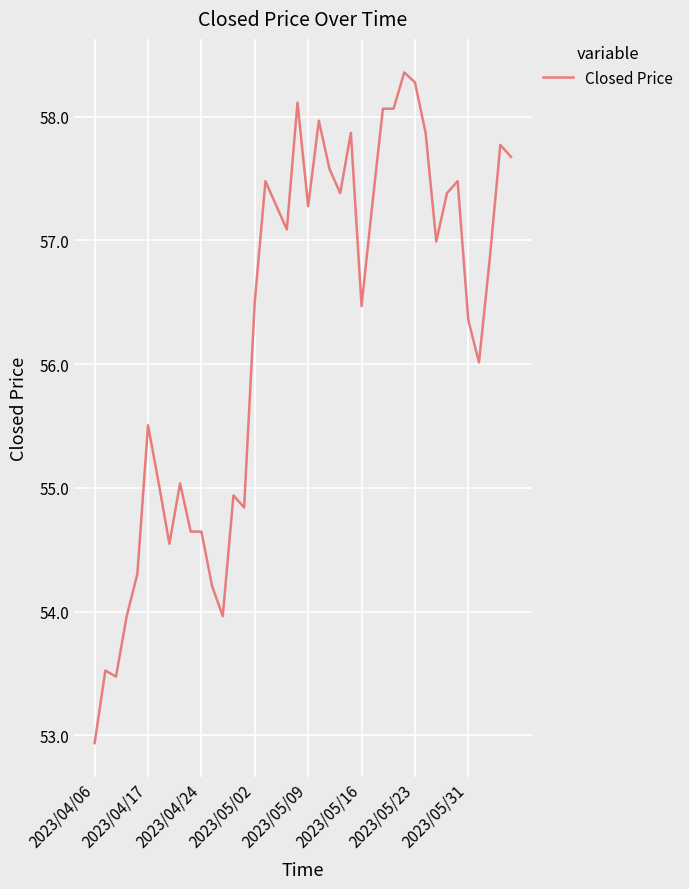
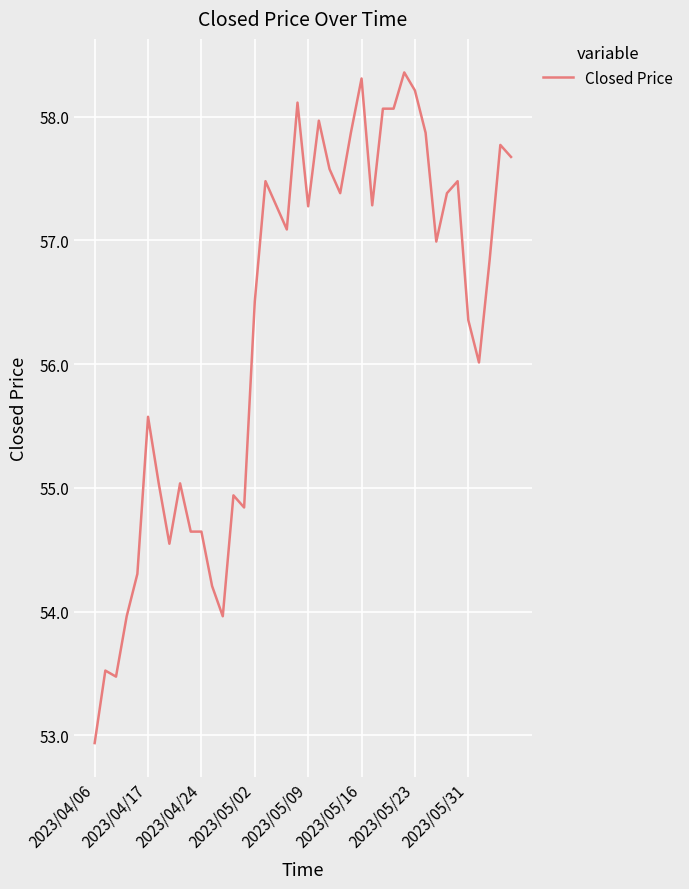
2023/04/17: 55.51 -> 55.57
2023/05/16: 56.47 -> 58.31
2023/05/23: 58.28 -> 58.21
